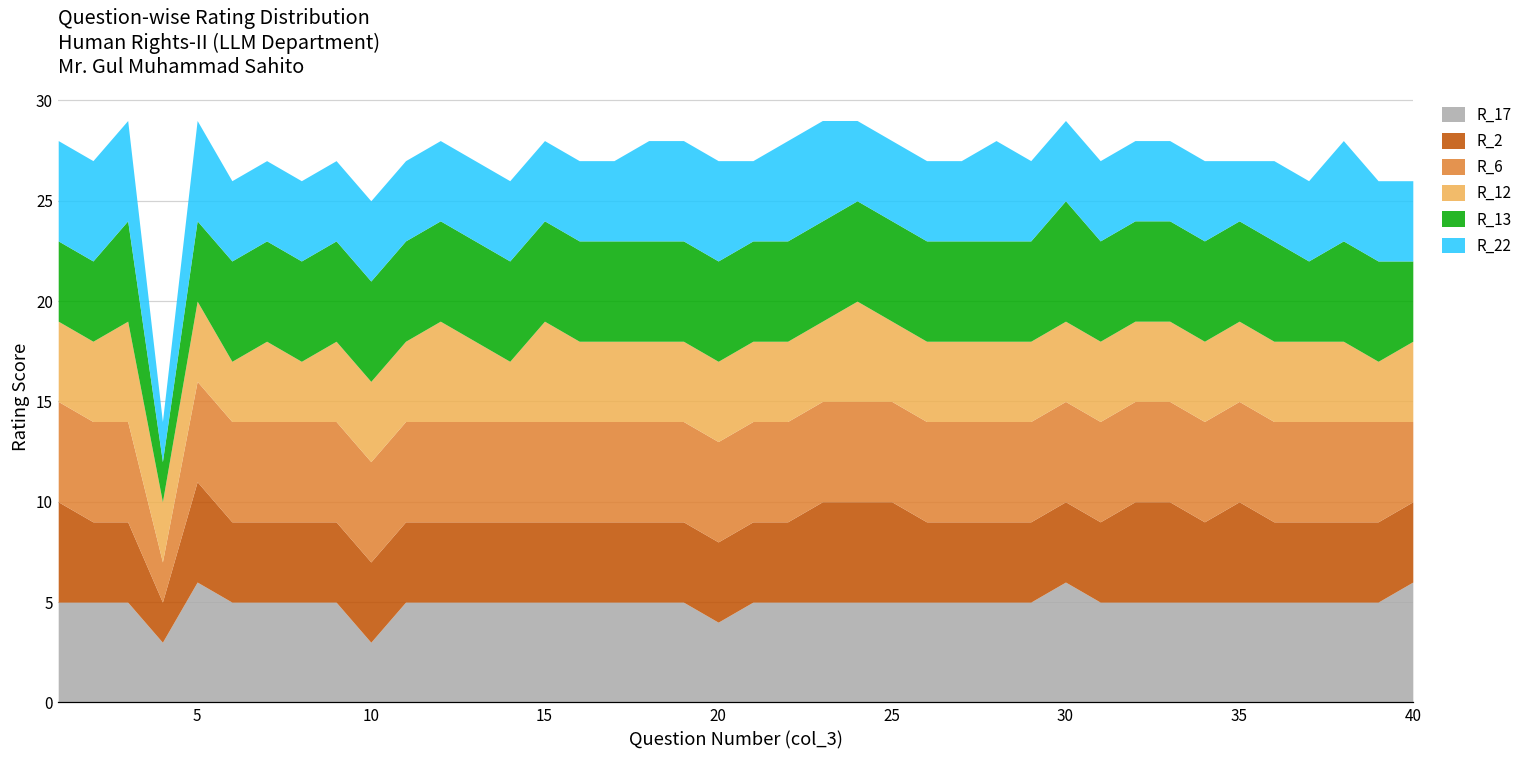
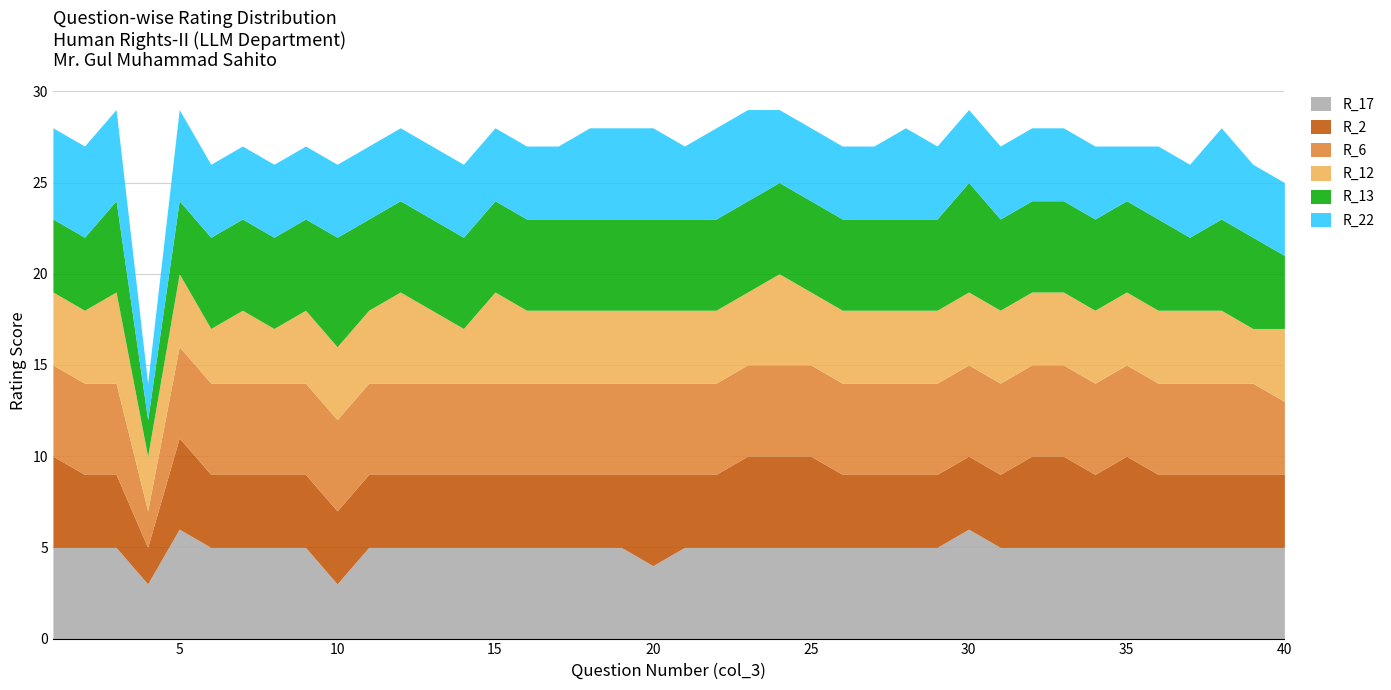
R_13, 10: 5 -> 6
R_2, 20: 4 -> 5
R_17, 40: 6 -> 5
